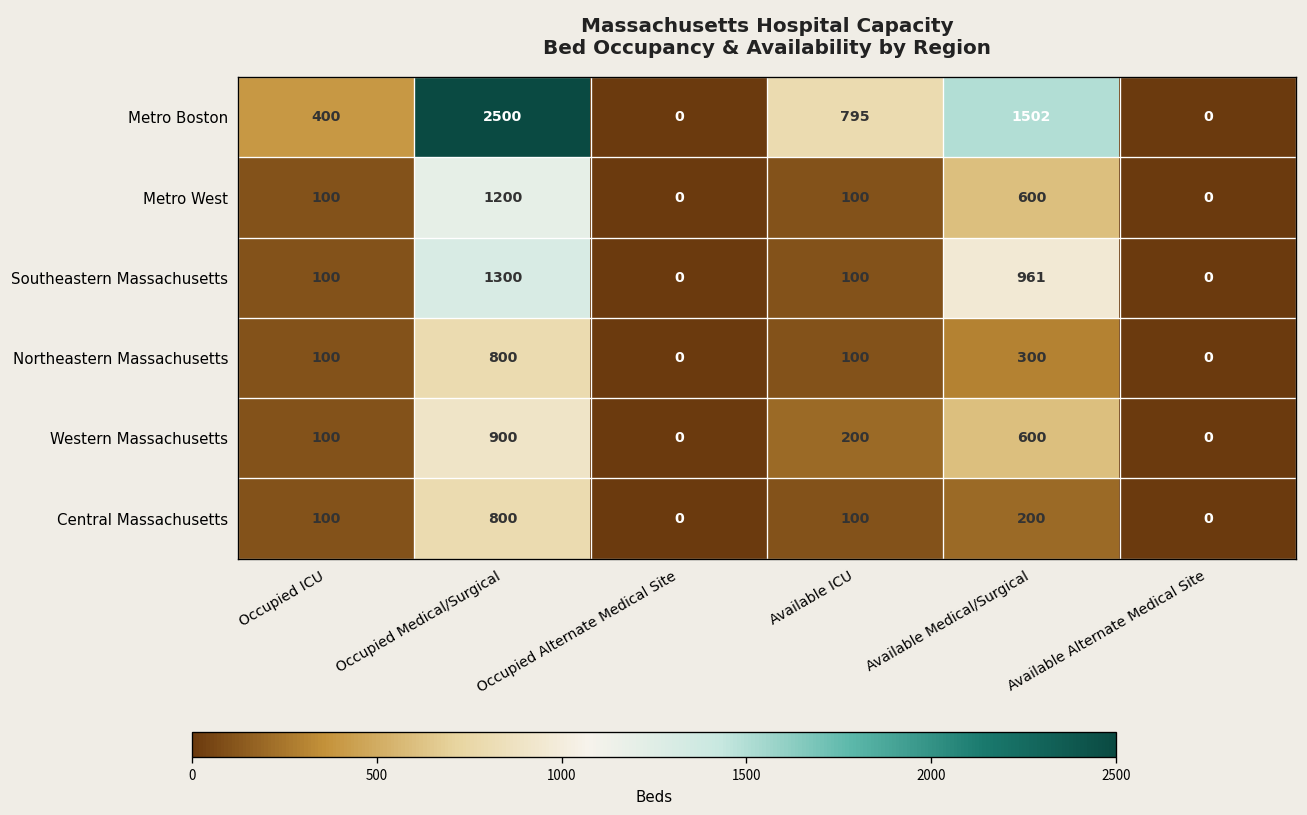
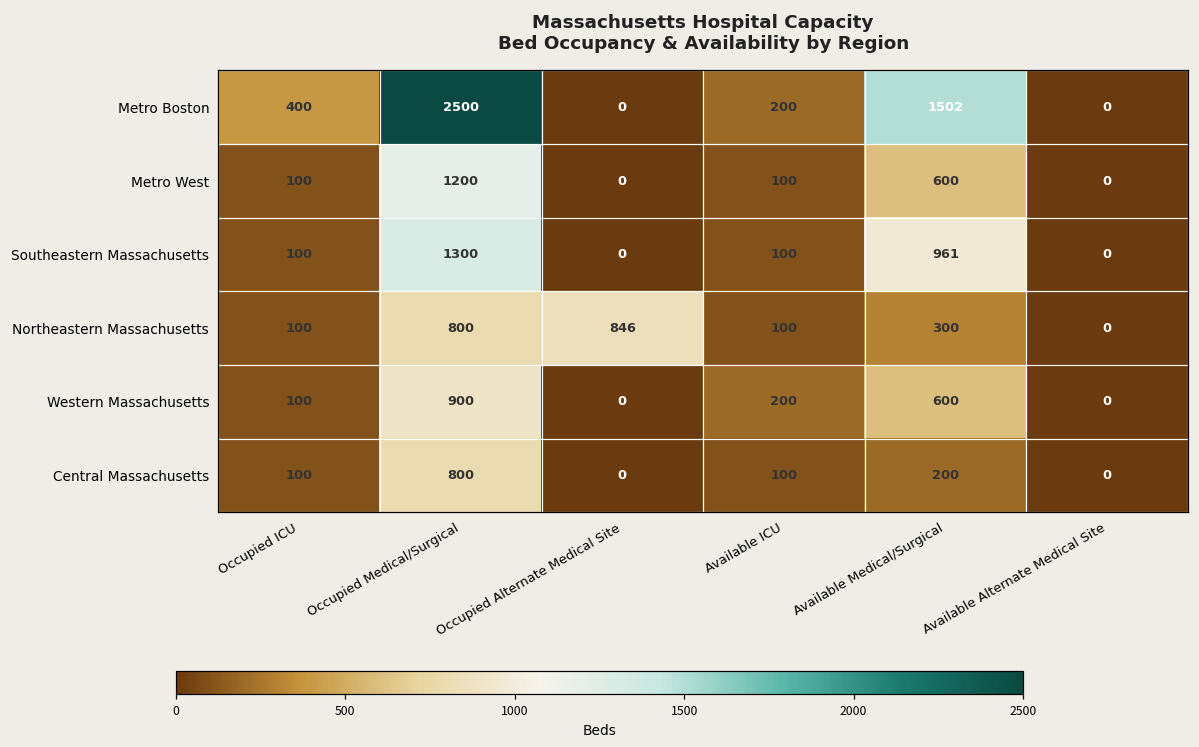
Metro Boston, Available ICU: 795 -> 200
Northeastern Massachusetts, Occupied Alternate Medical Site: 0 -> 846
